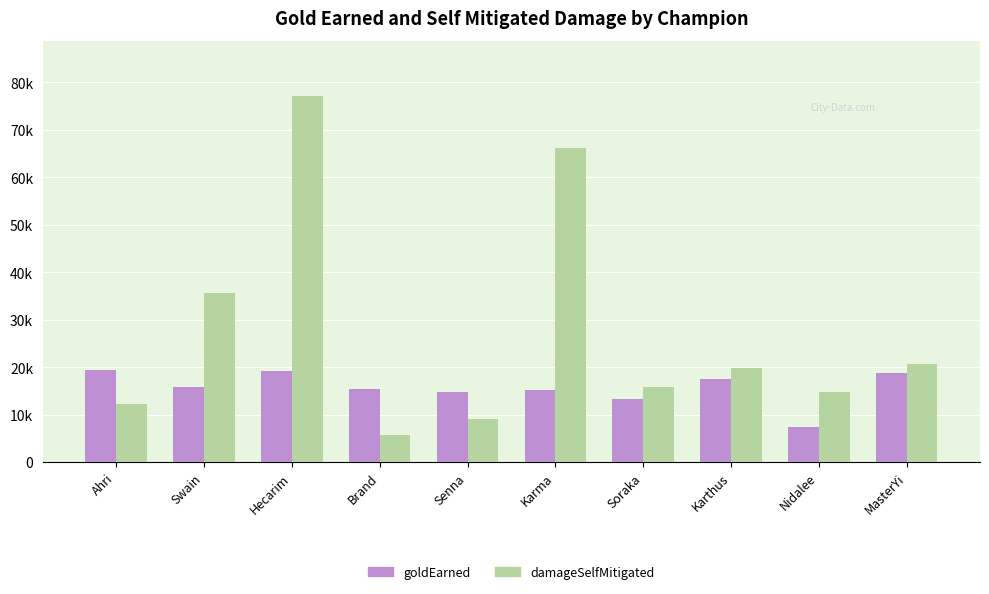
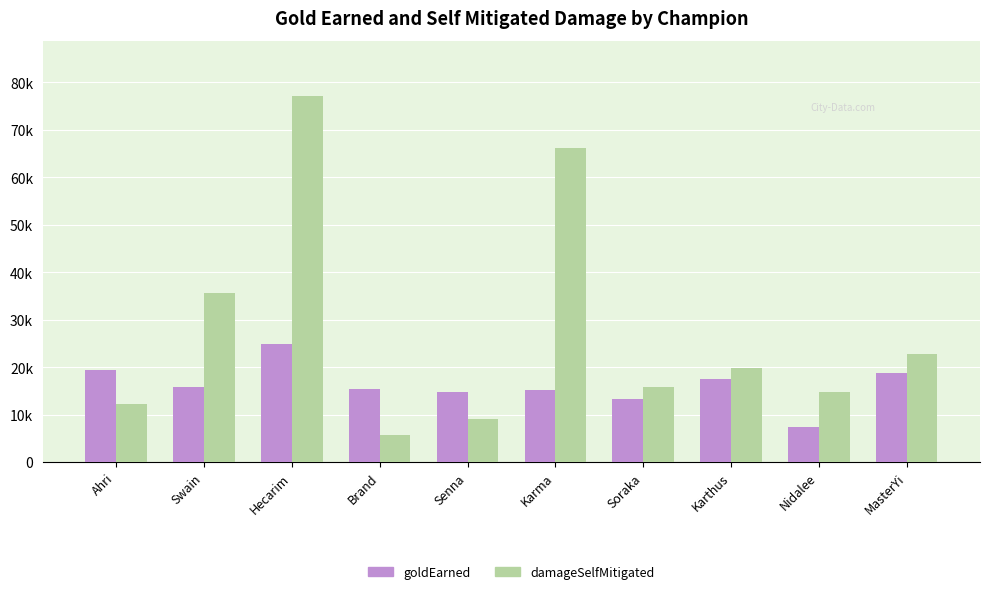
goldEarned, Hecarim: 19000 -> 25000
damageSelfMitigated, MasterYi: 21000 -> 23000
